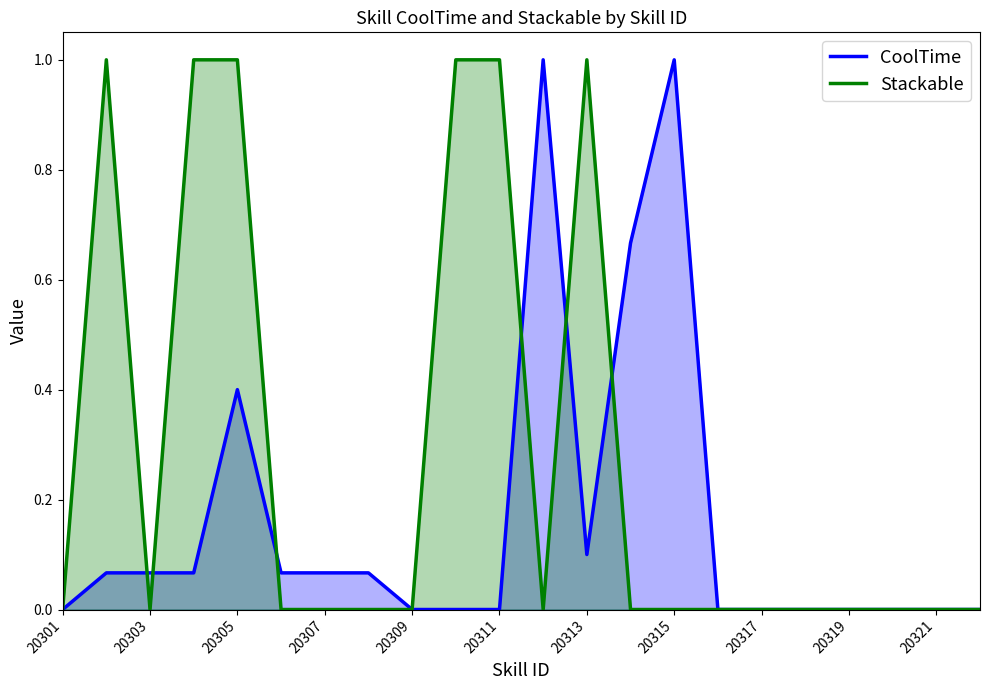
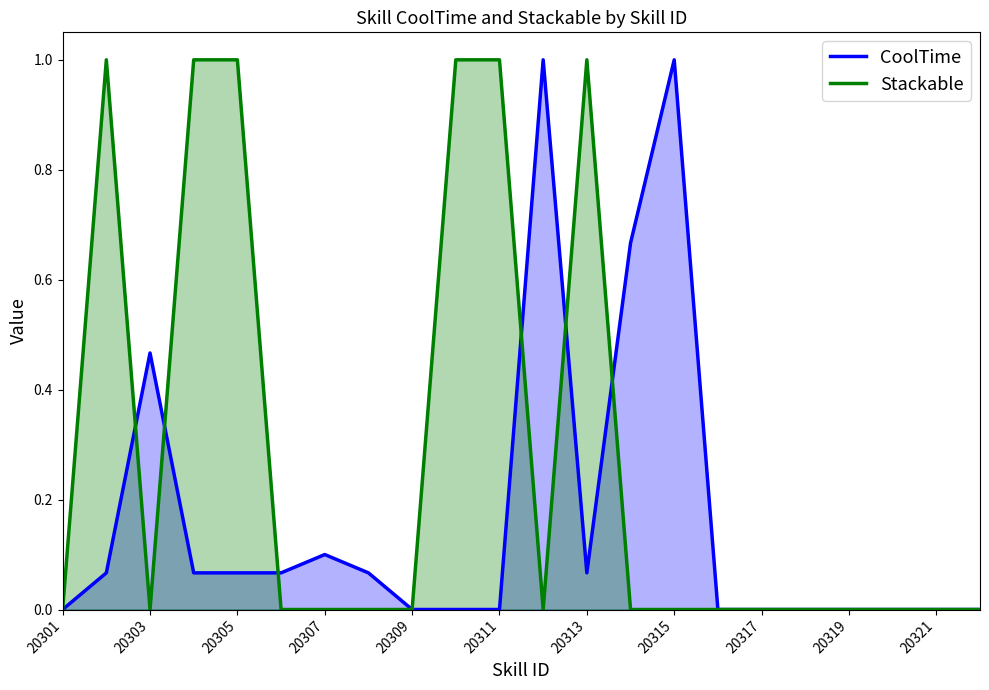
CoolTime, 20303: 0.07 -> 0.47
CoolTime, 20305: 0.40 -> 0.07
CoolTime, 20307: 0.07 -> 0.10
CoolTime, 20313: 0.10 -> 0.07
